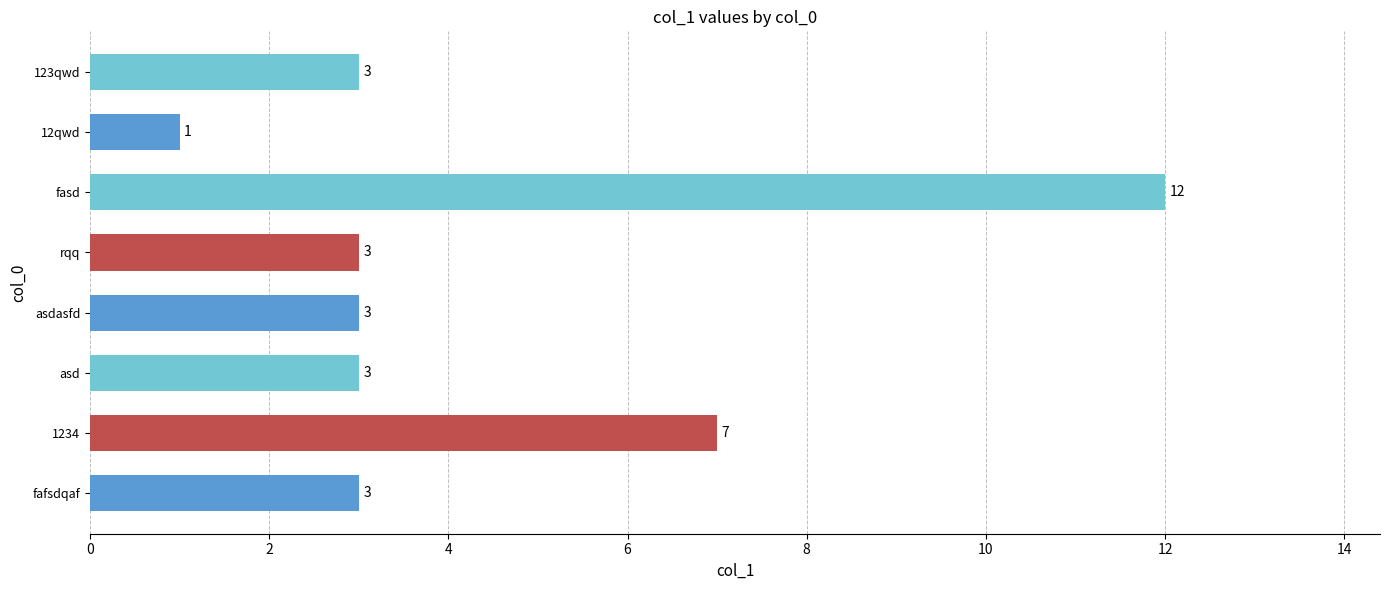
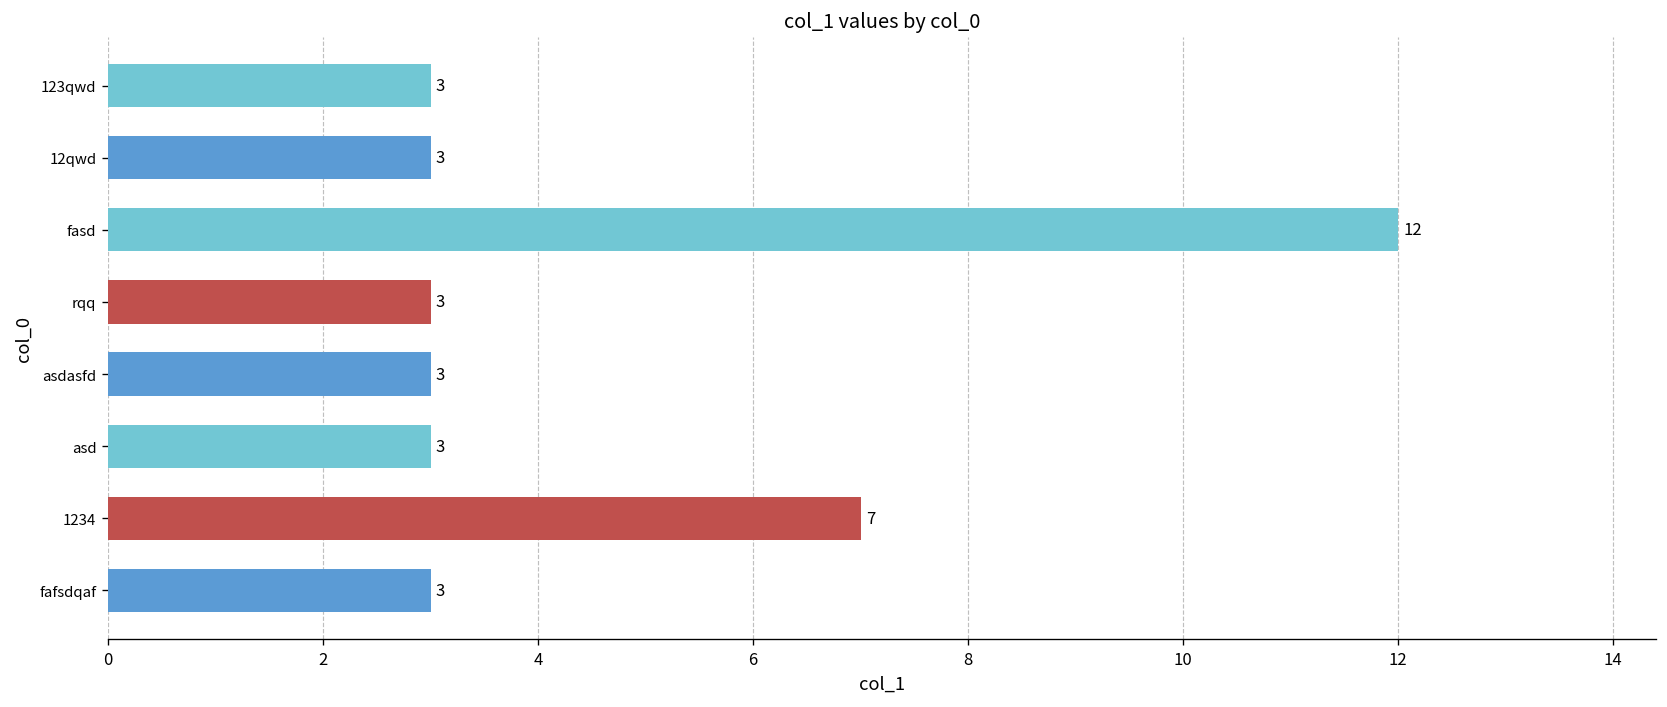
12qwd: 1 -> 3
